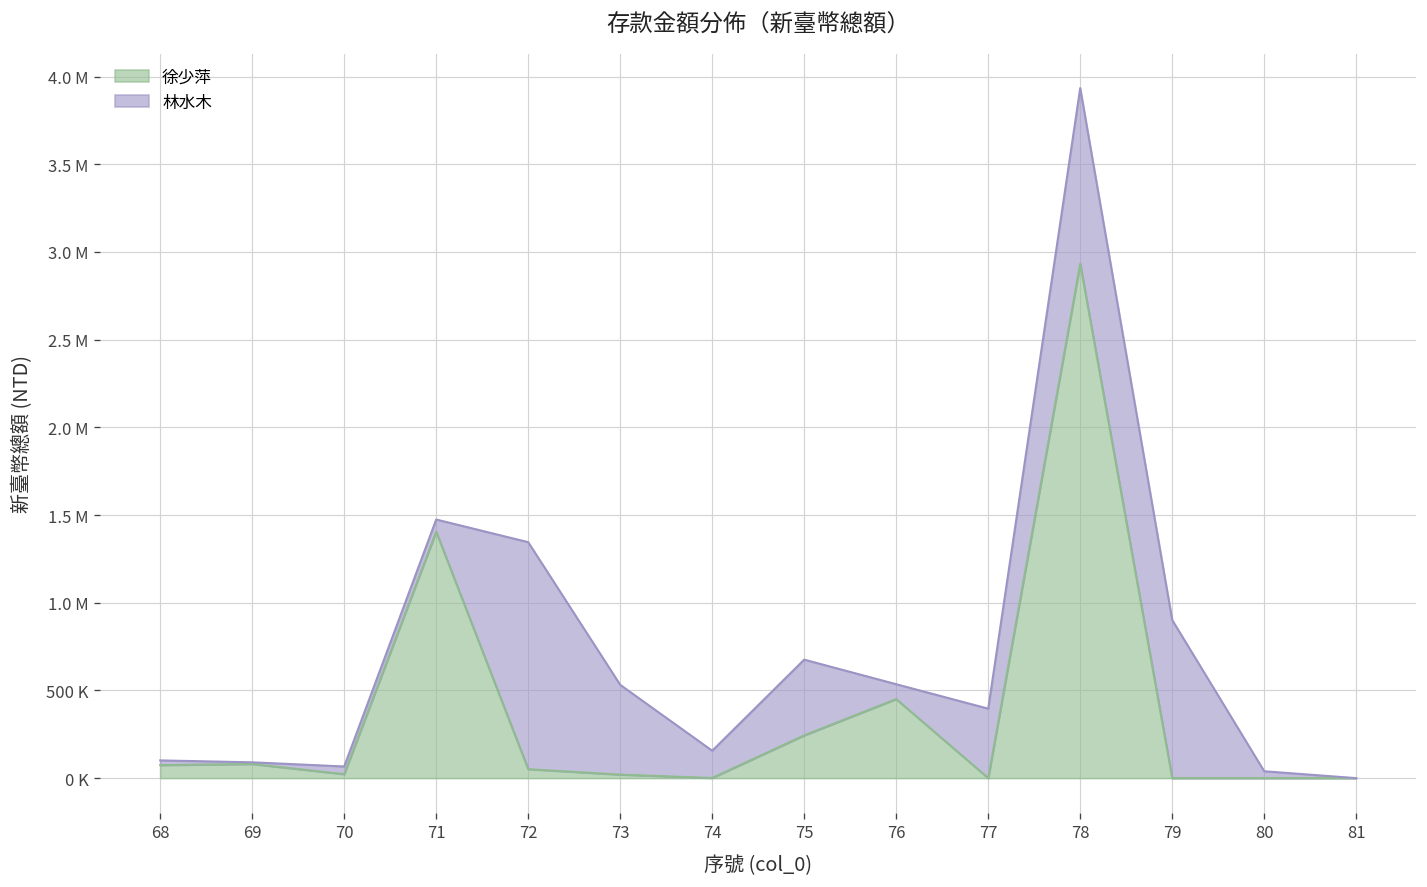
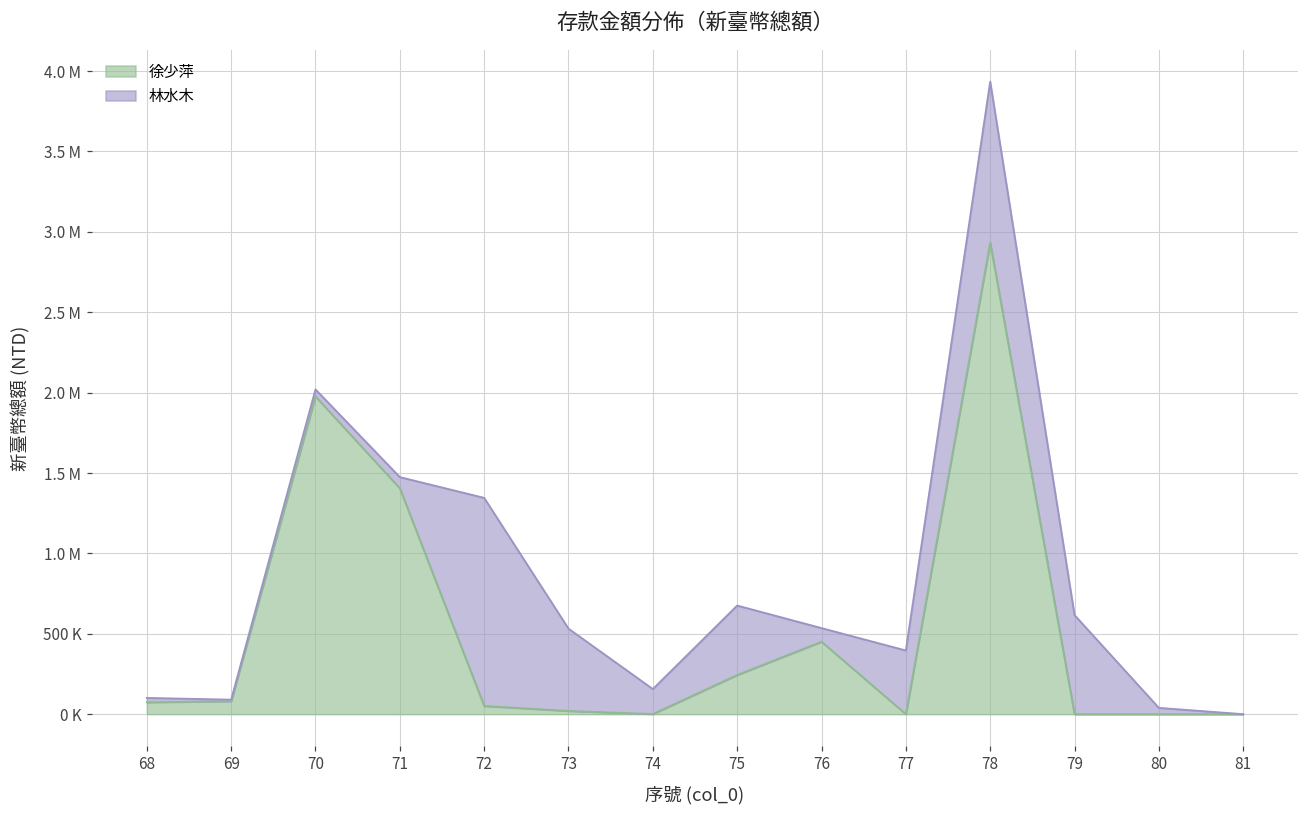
徐少萍, 70: 20000 -> 1980000
林水木, 79: 900000 -> 620000
